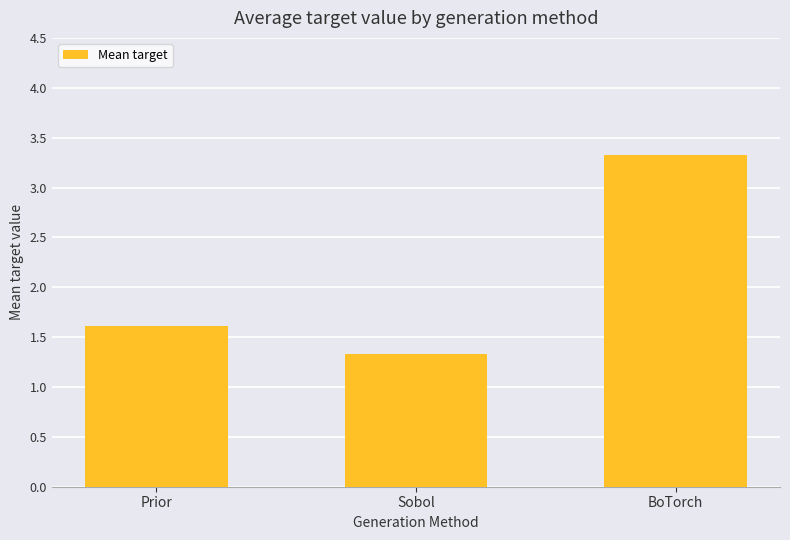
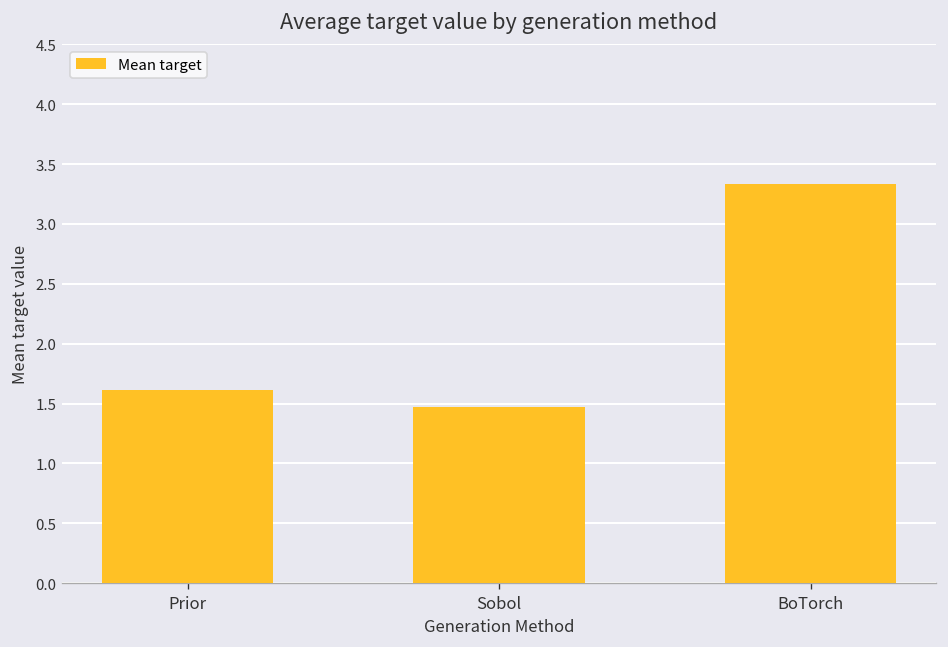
Sobol: 1.3 -> 1.5
